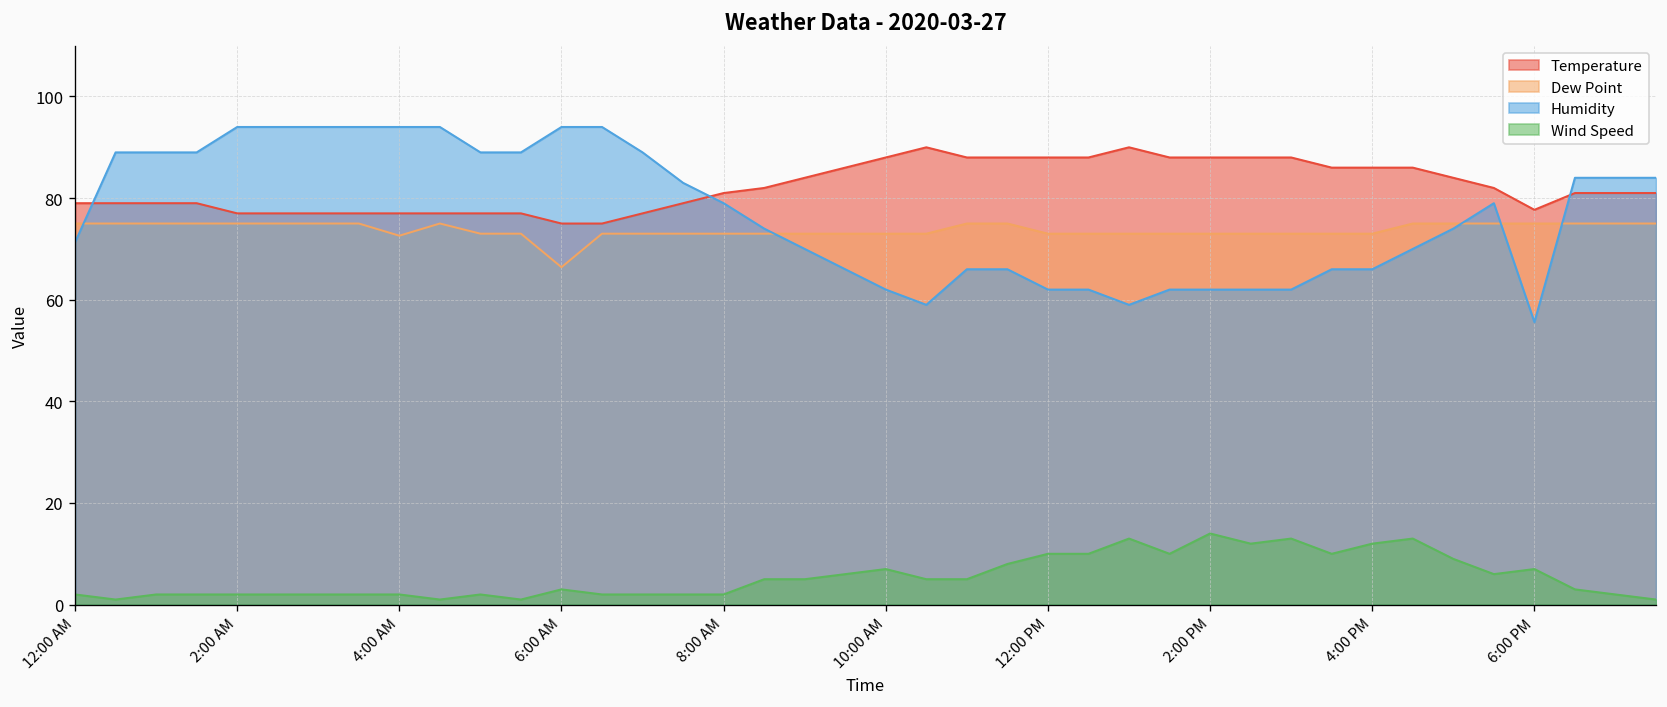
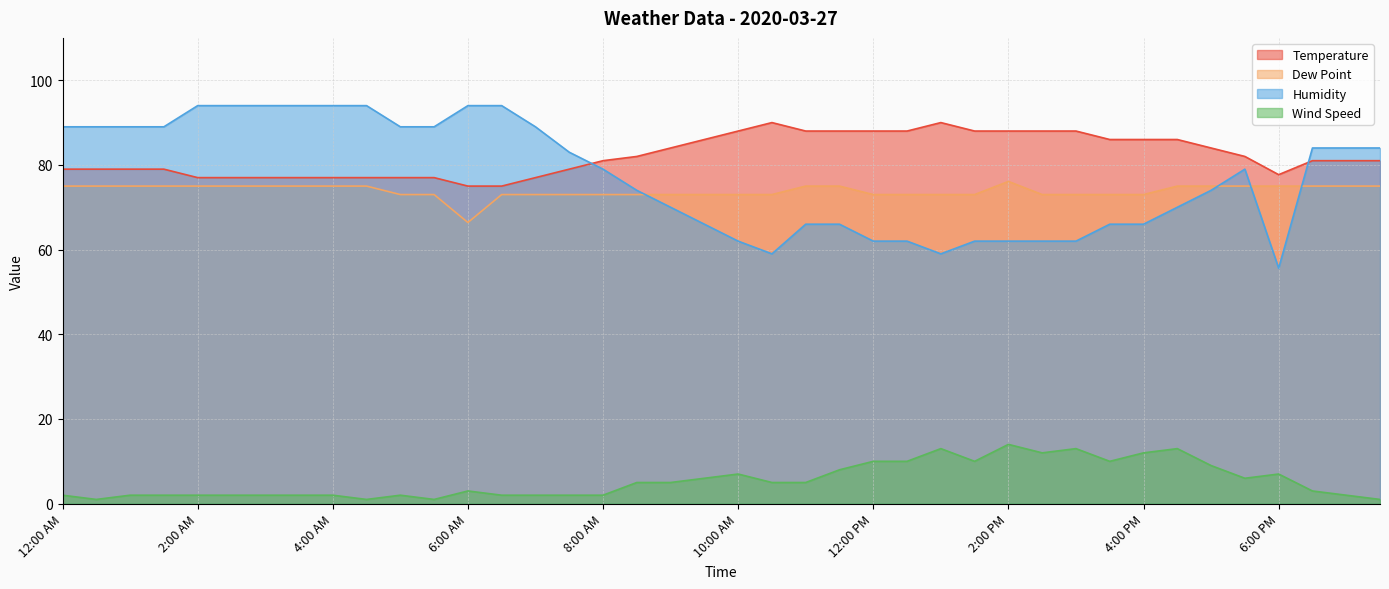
Humidity, 12:00 AM: 71 -> 89
Dew Point, 4:00 AM: 73 -> 75
Dew Point, 2:00 PM: 73 -> 76
